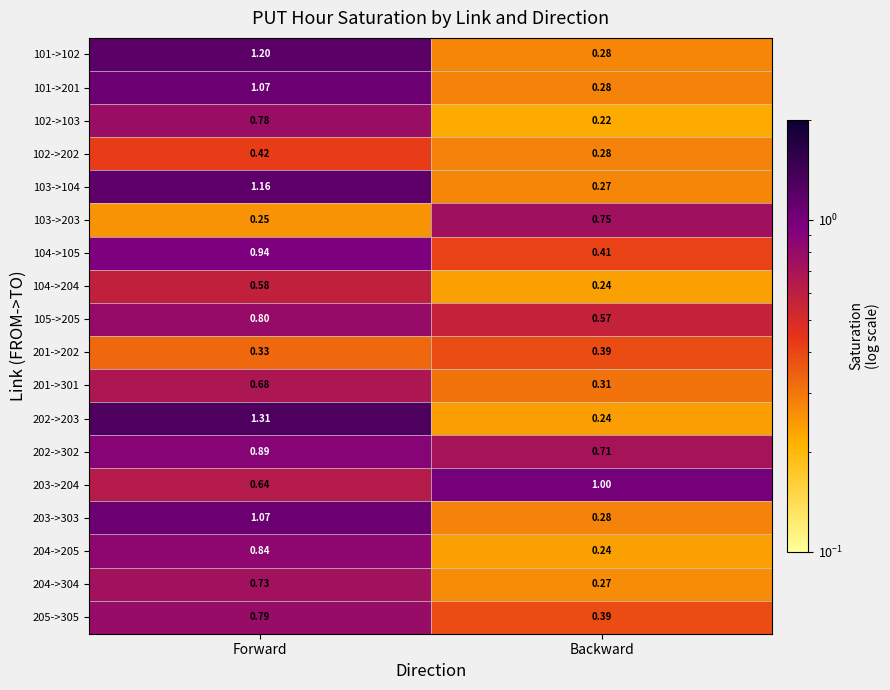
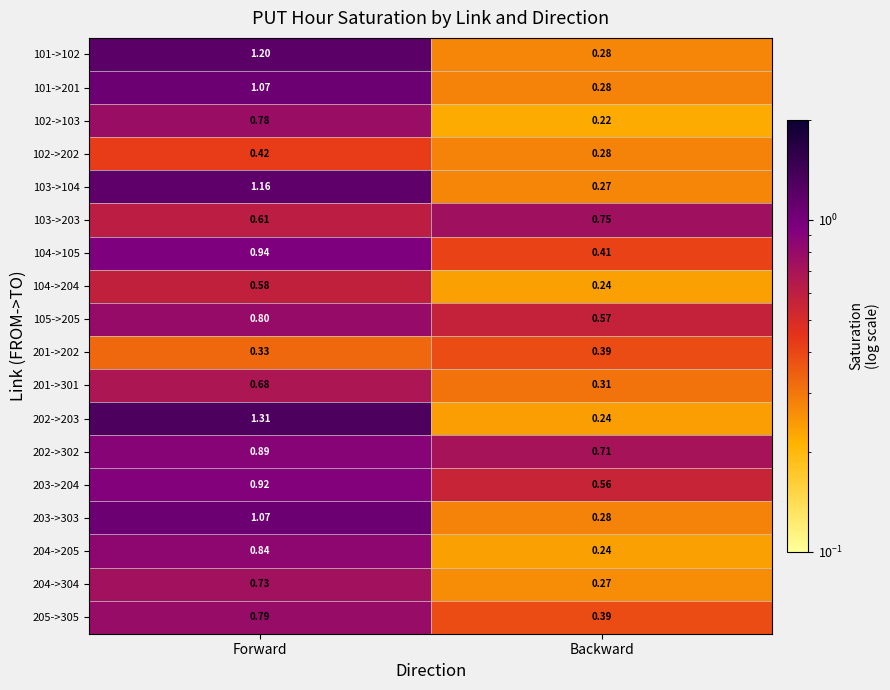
103->203, Forward: 0.25 -> 0.61
203->204, Forward: 0.64 -> 0.92
203->204, Backward: 1.00 -> 0.56
